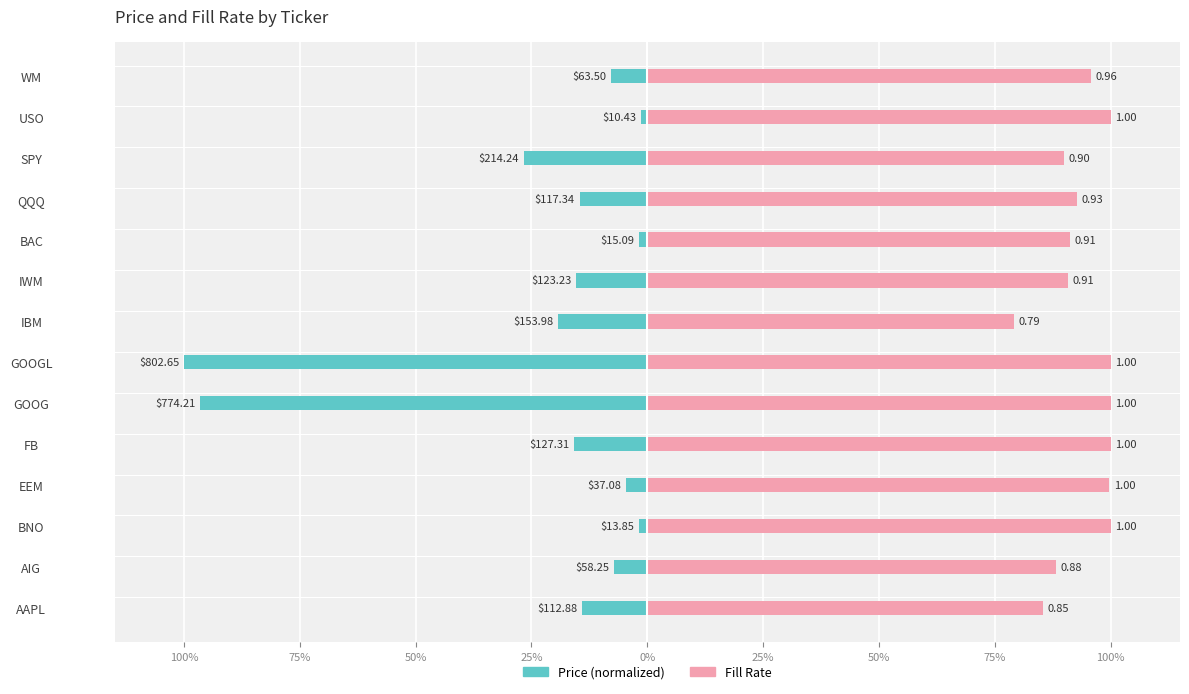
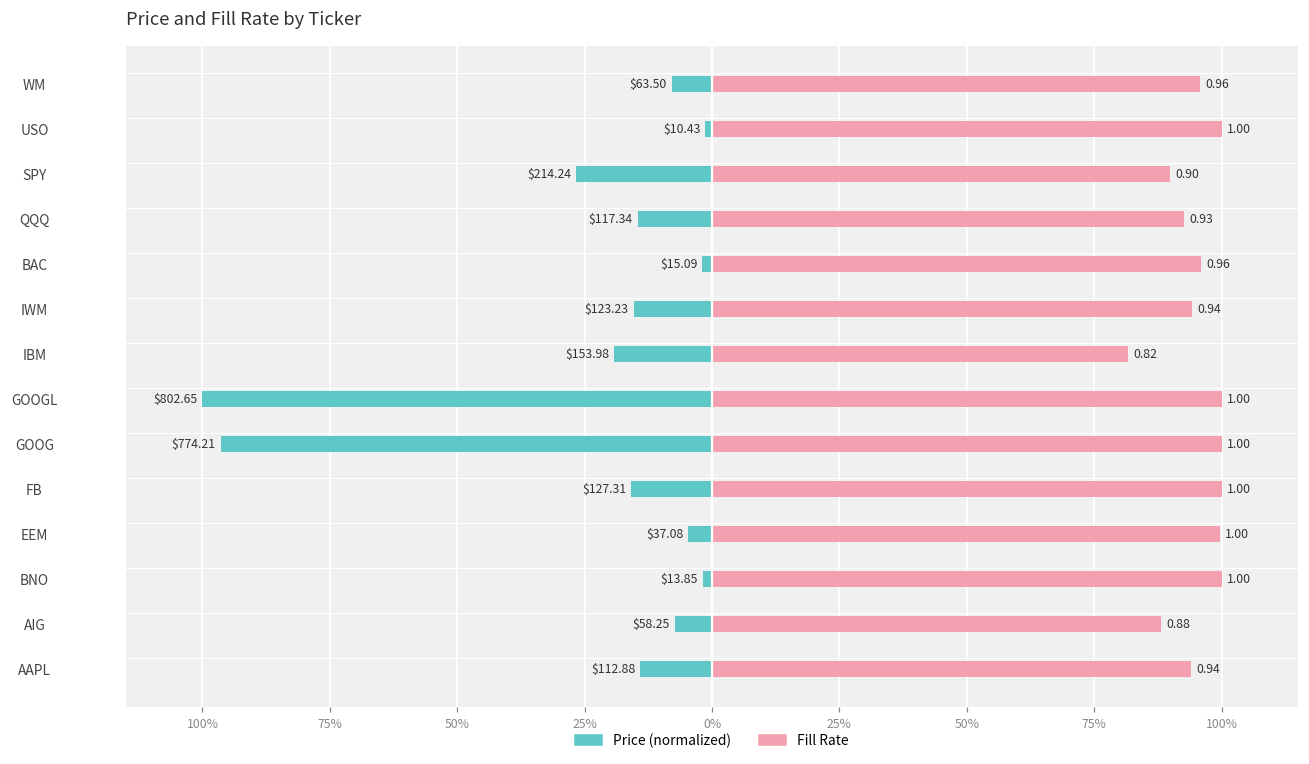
Fill Rate, BAC: 0.91 -> 0.96
Fill Rate, IWM: 0.91 -> 0.94
Fill Rate, IBM: 0.79 -> 0.82
Fill Rate, AAPL: 0.85 -> 0.94
